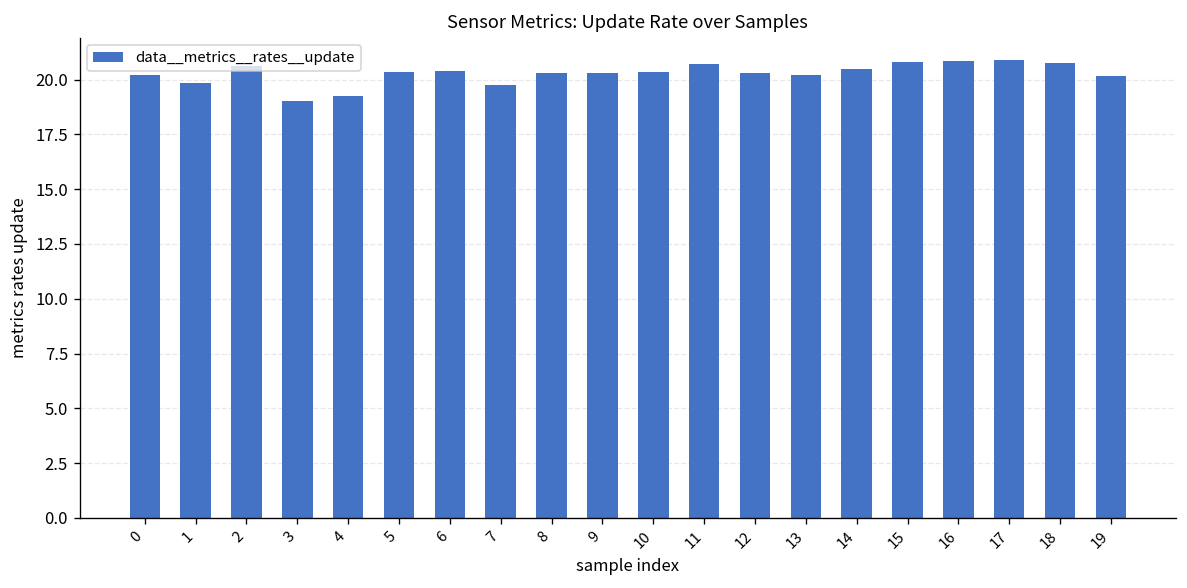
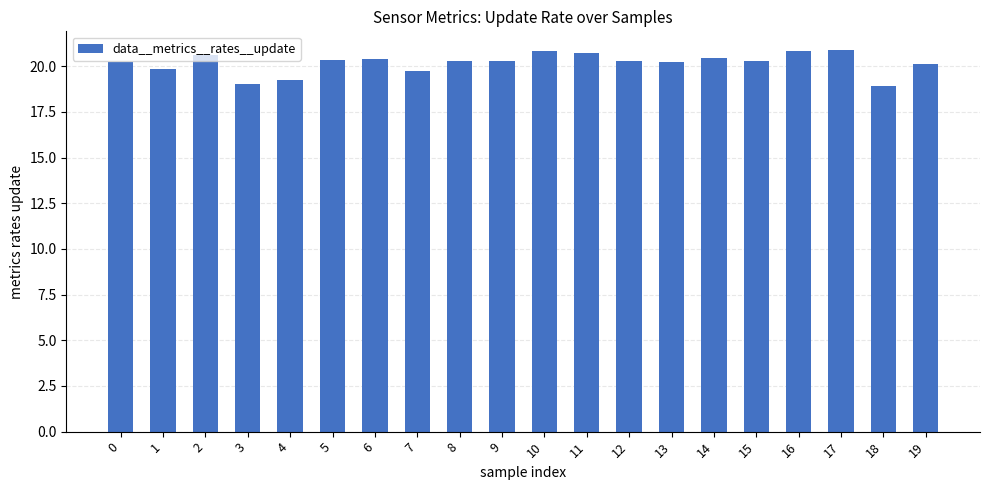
10: 20.3 -> 20.8
15: 20.8 -> 20.3
18: 20.8 -> 18.9
